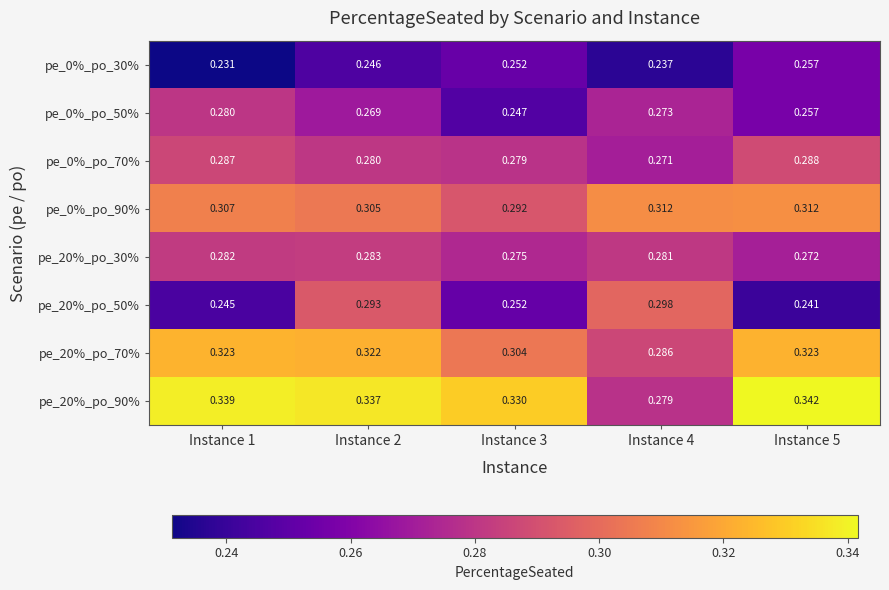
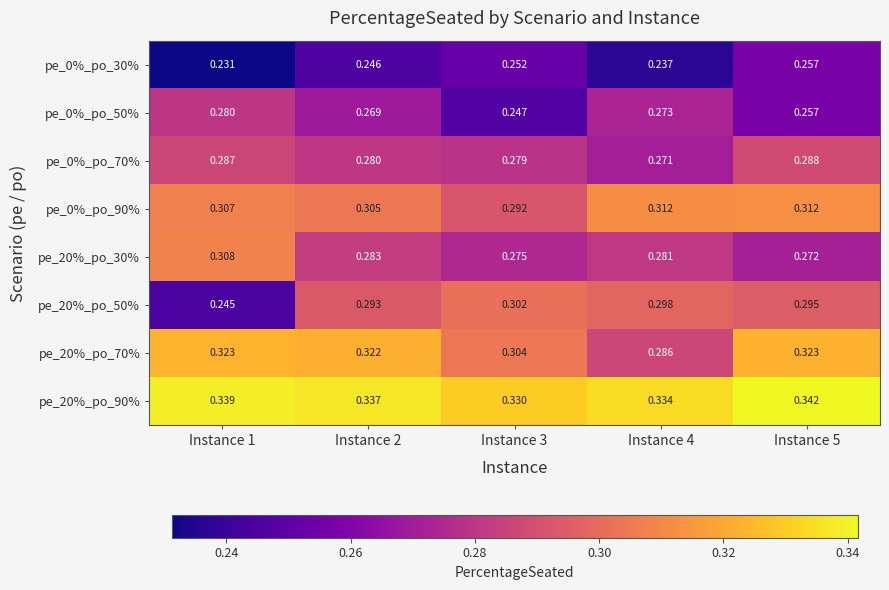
pe_20%_po_30%, Instance 1: 0.282 -> 0.308
pe_20%_po_50%, Instance 3: 0.252 -> 0.302
pe_20%_po_50%, Instance 5: 0.241 -> 0.295
pe_20%_po_90%, Instance 4: 0.279 -> 0.334
